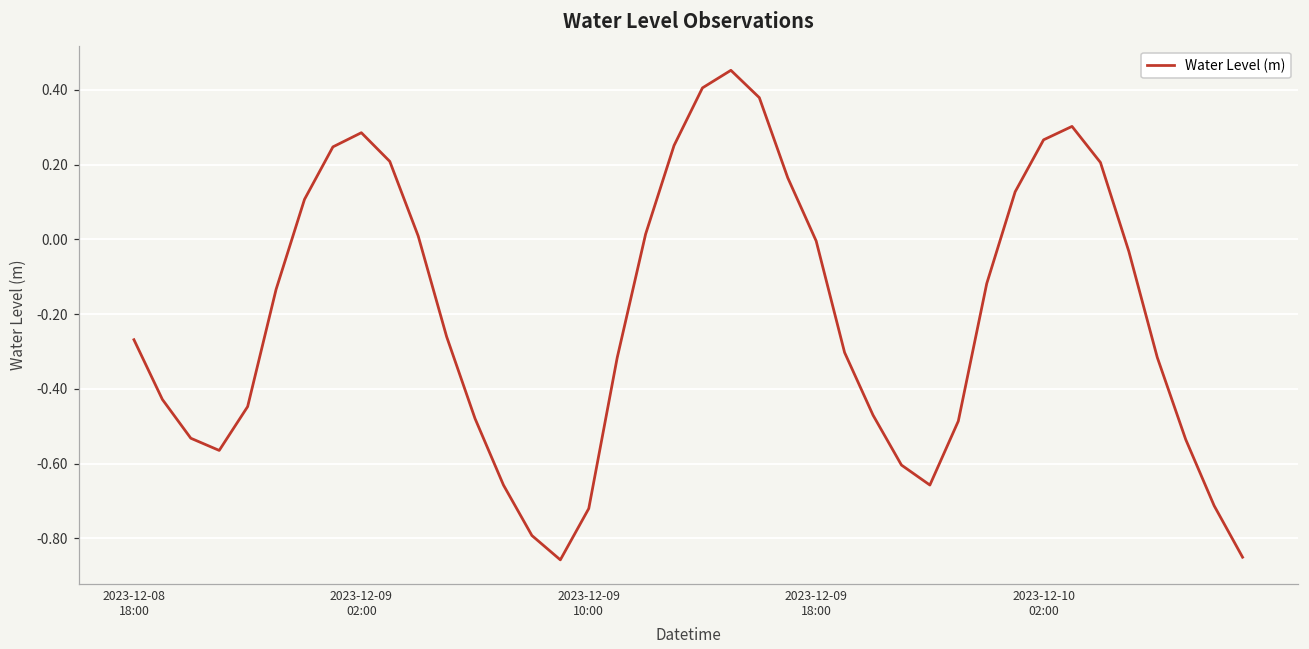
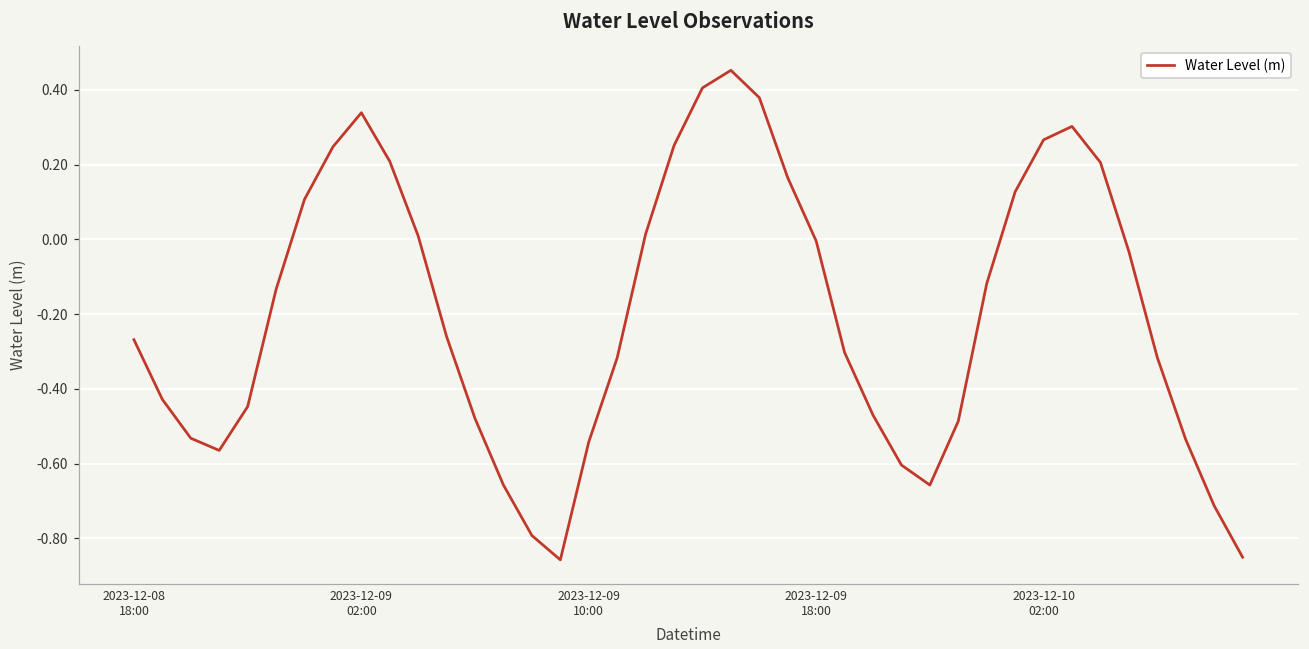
2023-12-09 02:00: 0.29 -> 0.34
2023-12-09 10:00: -0.72 -> -0.54
